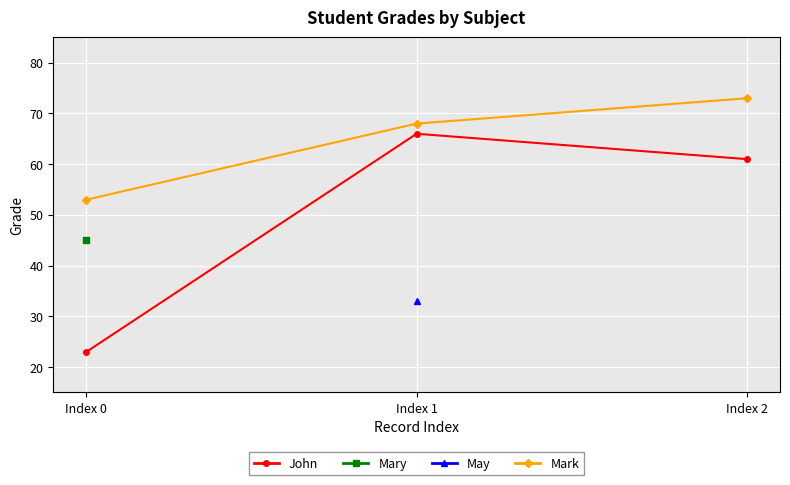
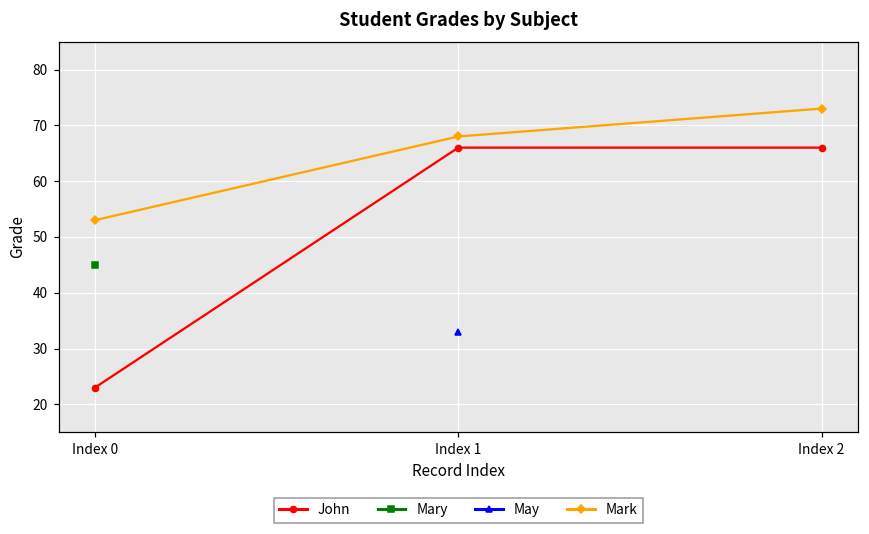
John, Index 2: 61 -> 66
